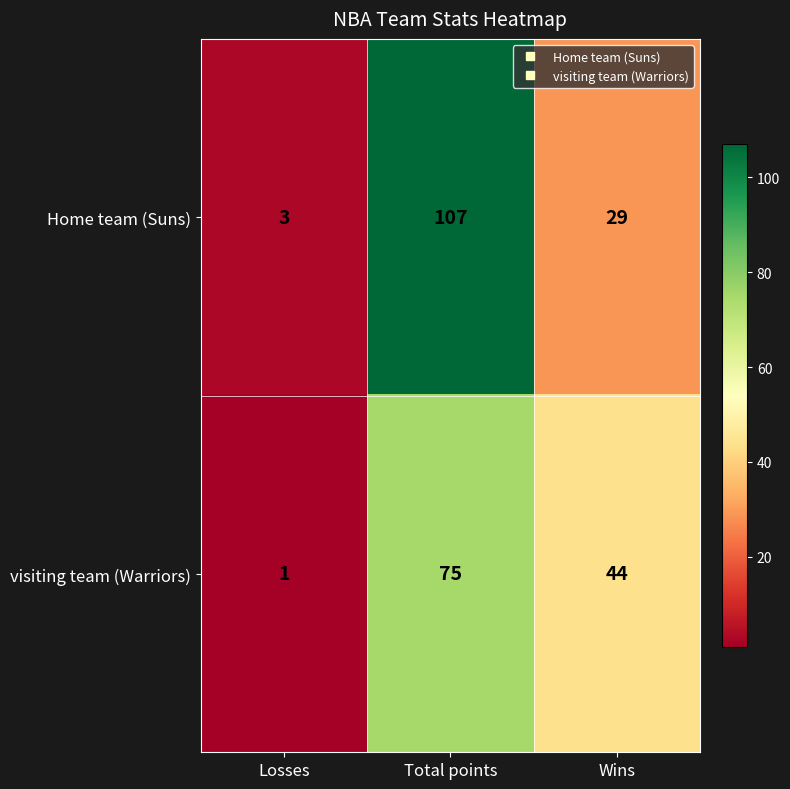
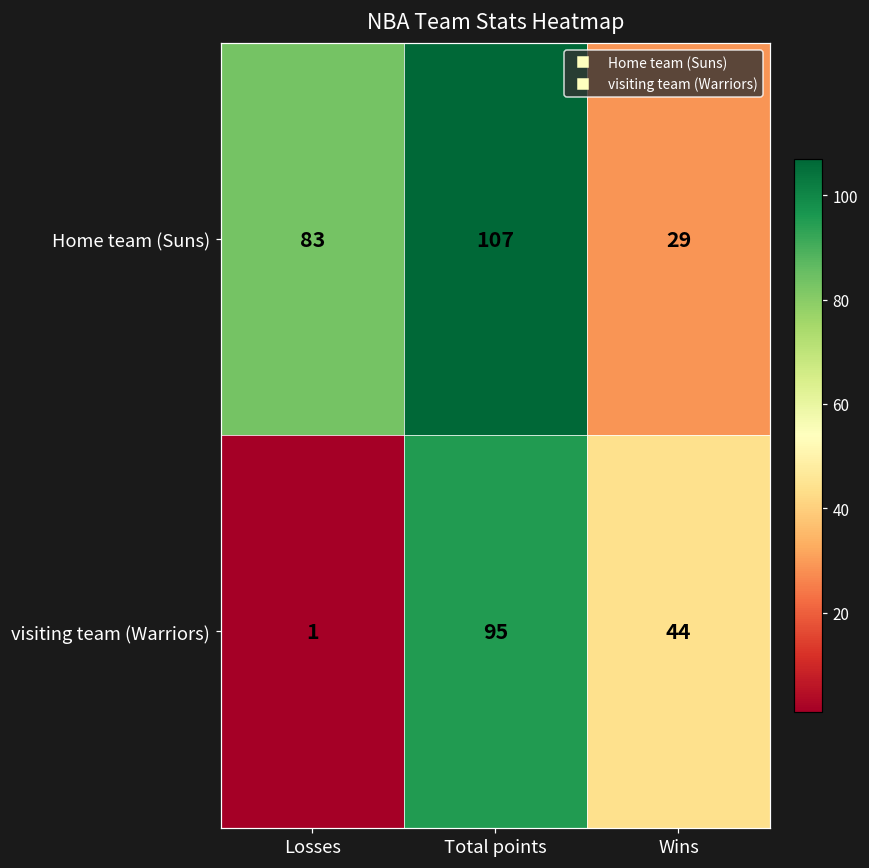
Home team (Suns), Losses: 3 -> 83
visiting team (Warriors), Total points: 75 -> 95
